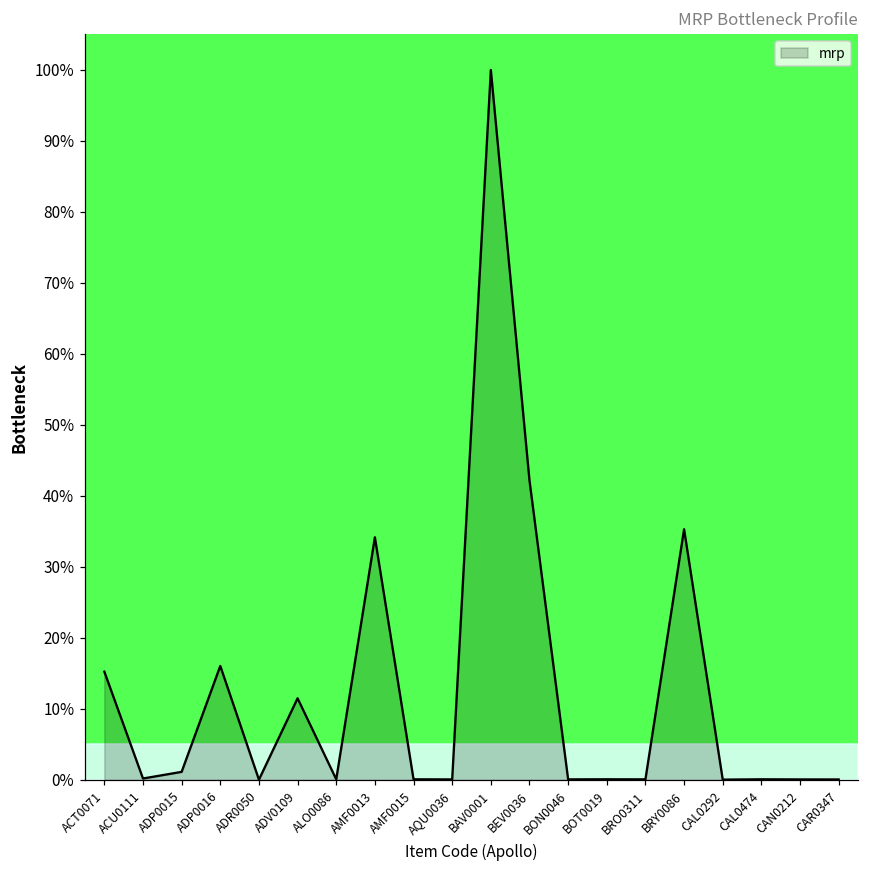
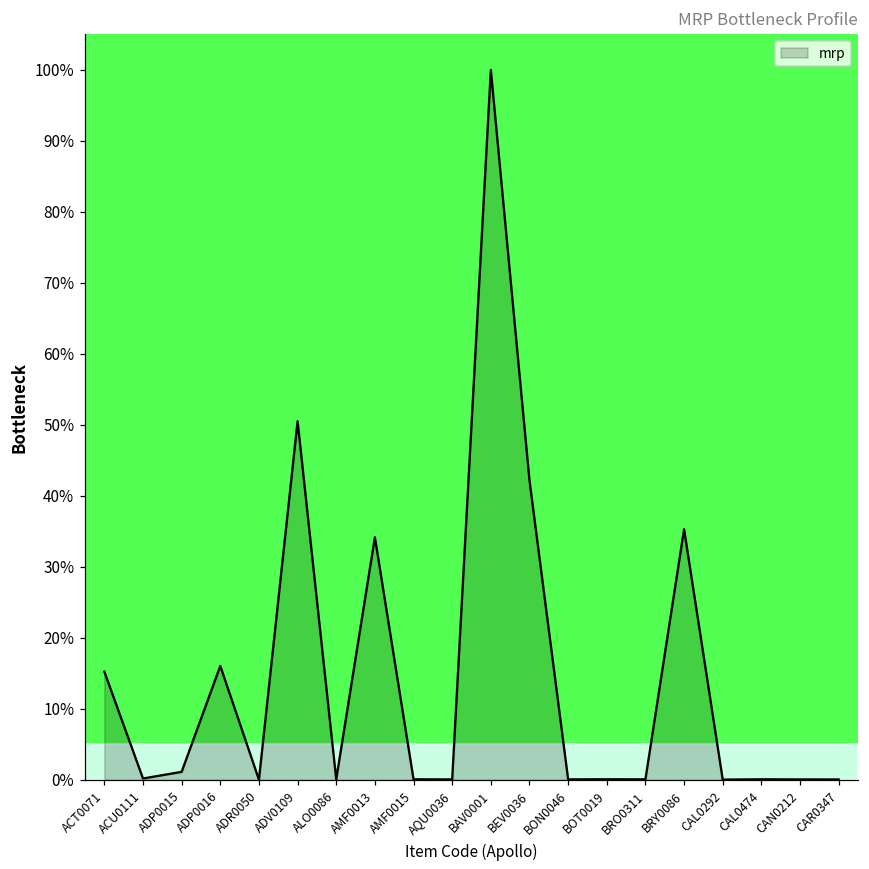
ADV0109: 11% -> 51%
